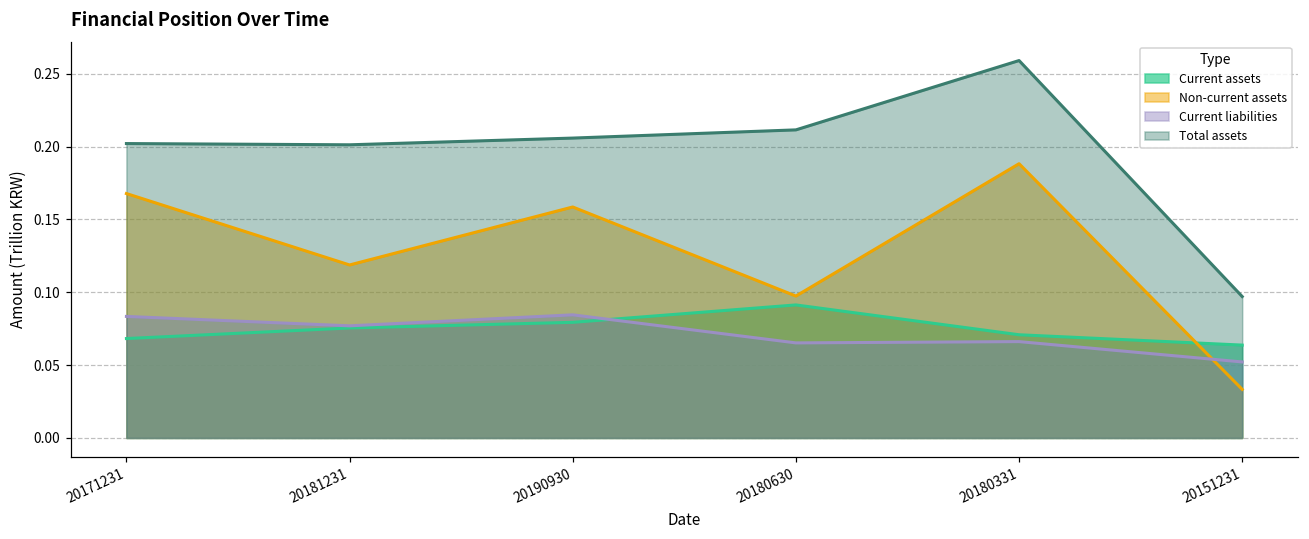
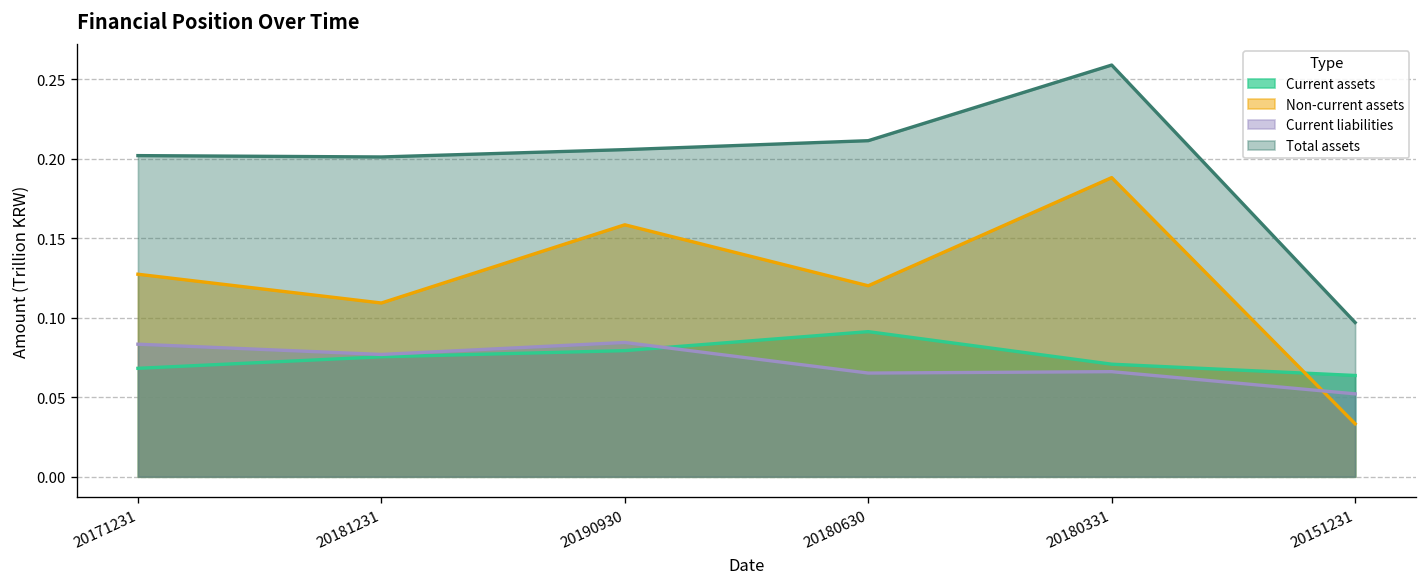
Non-current assets, 20171231: 0.168 -> 0.127
Non-current assets, 20181231: 0.119 -> 0.109
Non-current assets, 20180630: 0.097 -> 0.120
